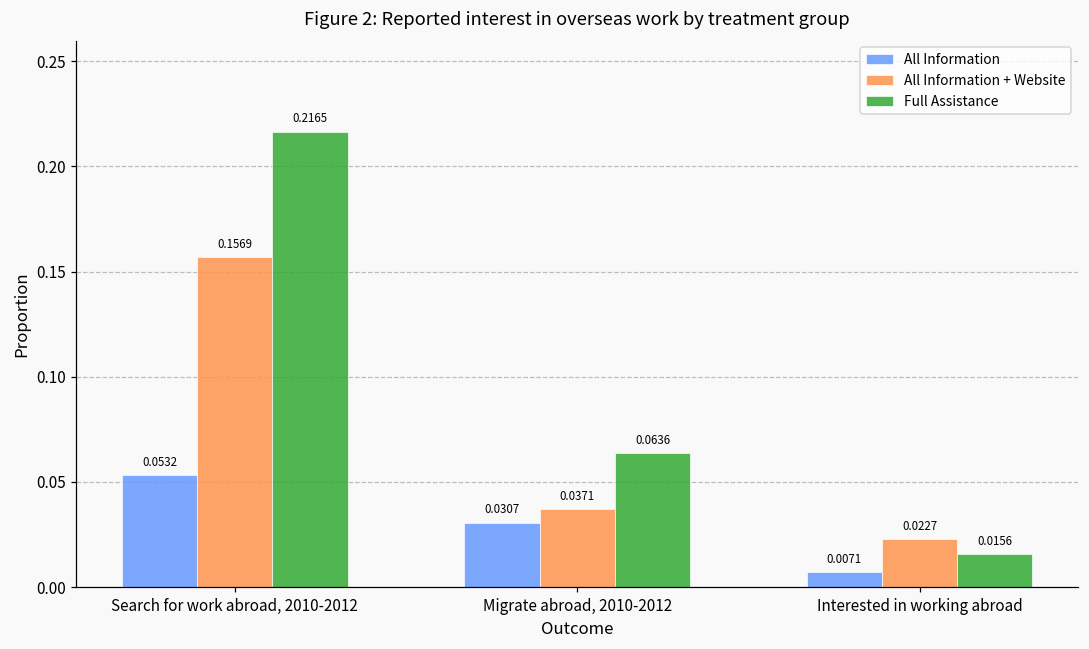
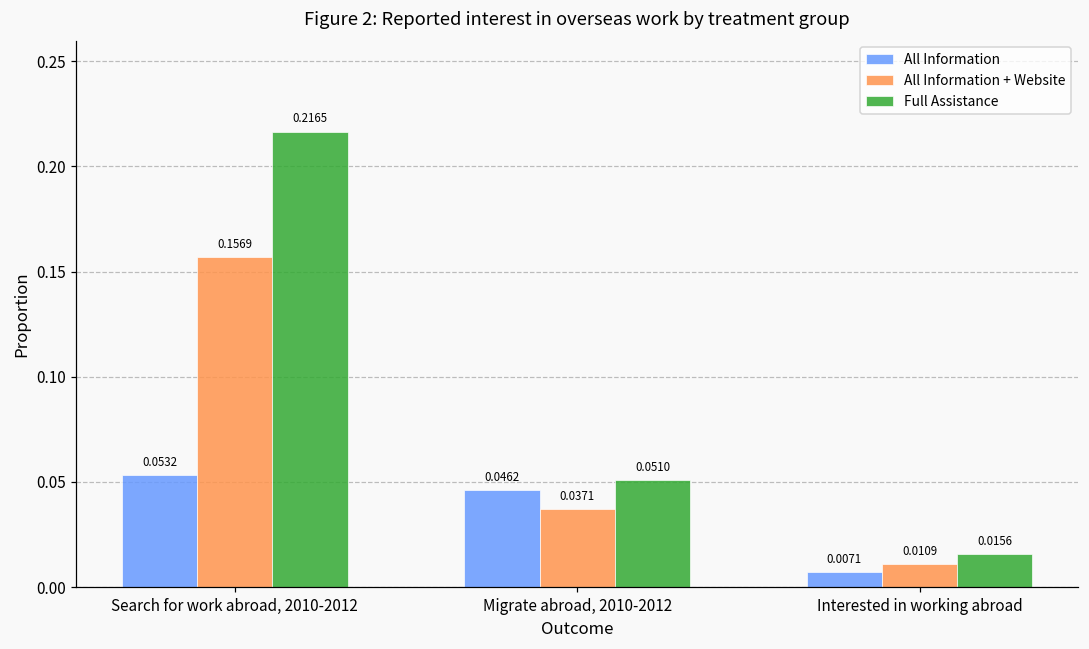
All Information, Migrate abroad, 2010-2012: 0.0307 -> 0.0462
Full Assistance, Migrate abroad, 2010-2012: 0.0636 -> 0.0510
All Information + Website, Interested in working abroad: 0.0227 -> 0.0109
